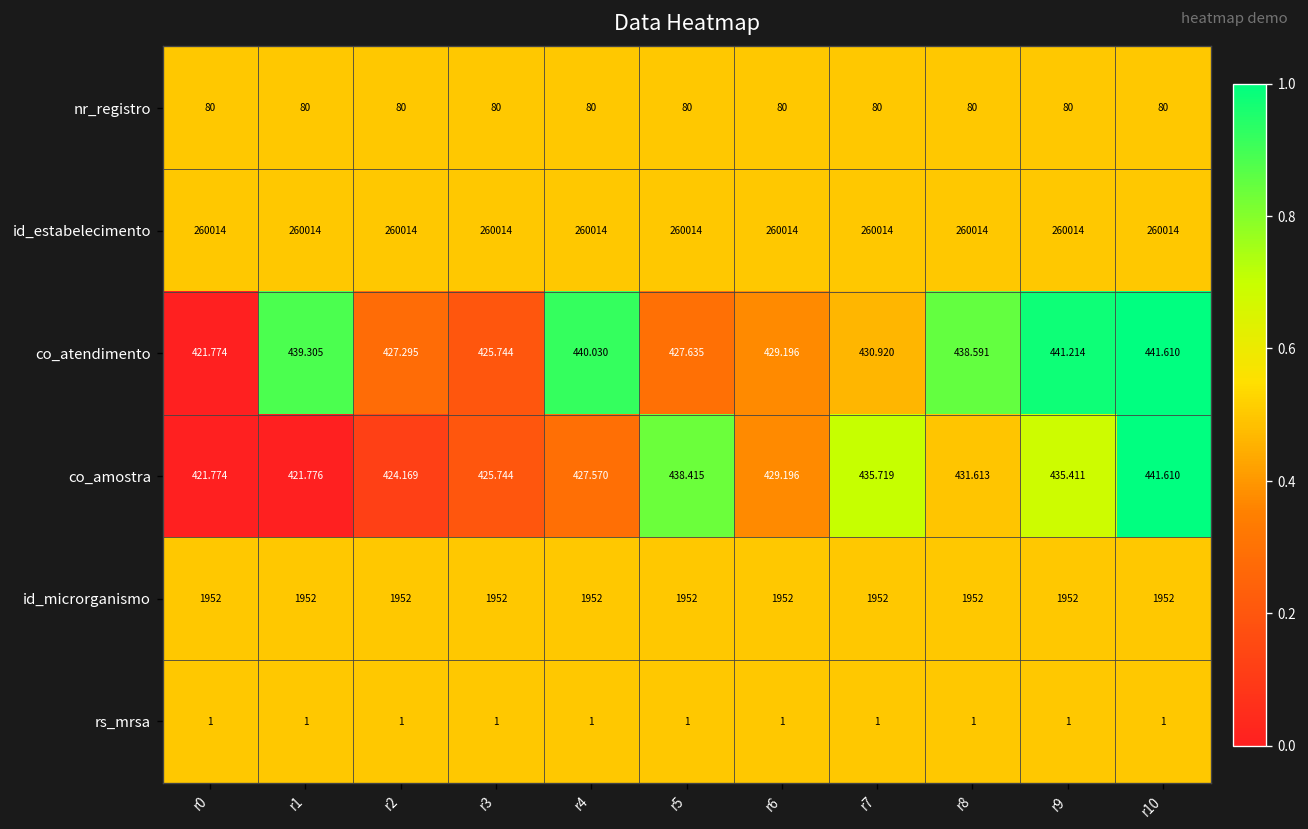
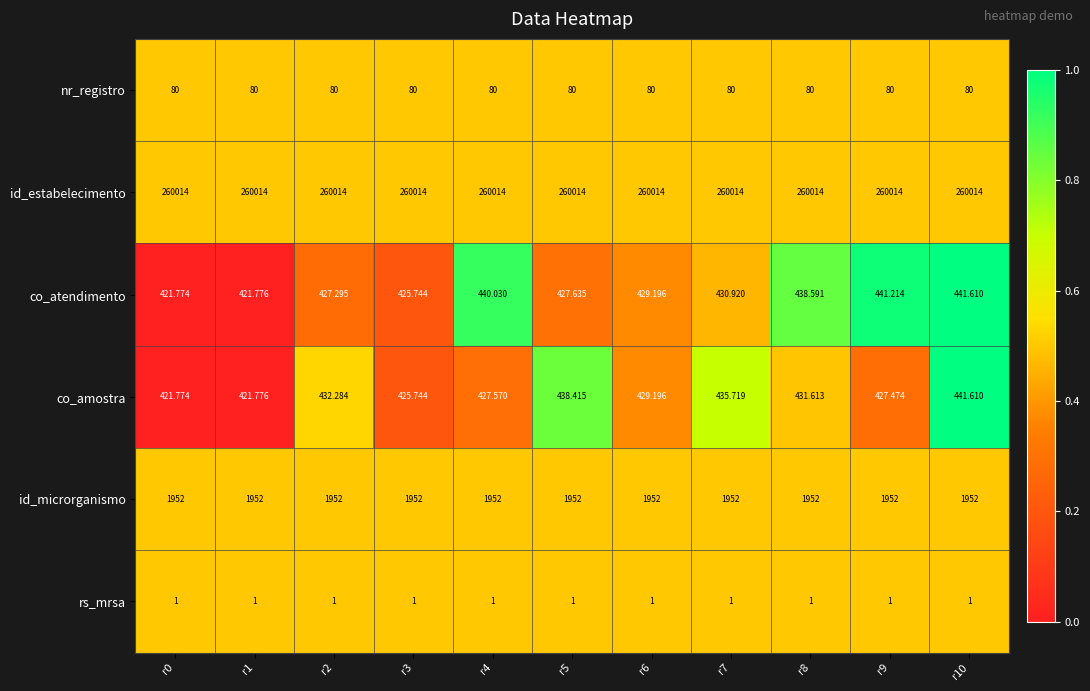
co_atendimento, r1: 439.305 -> 421.776
co_amostra, r2: 424.169 -> 432.284
co_amostra, r9: 435.411 -> 427.474
